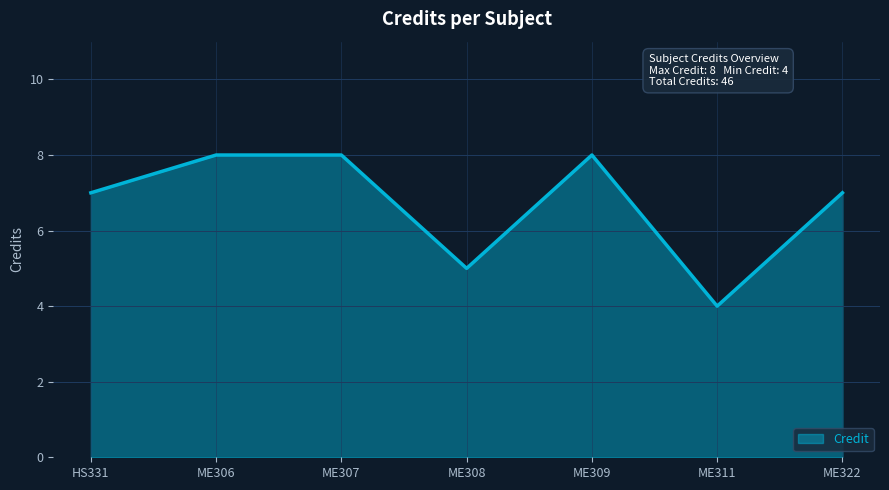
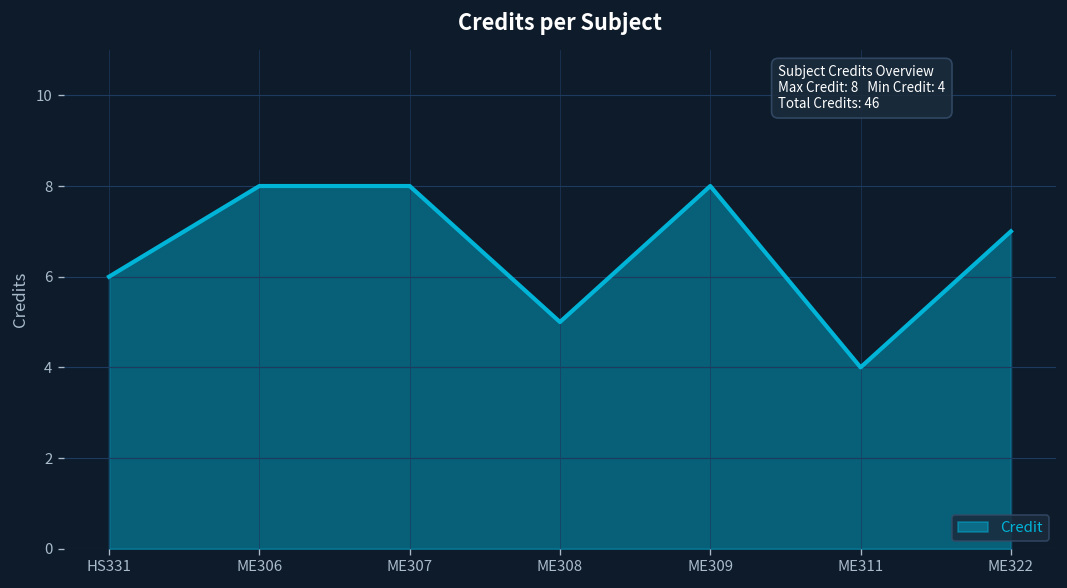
HS331: 7 -> 6
